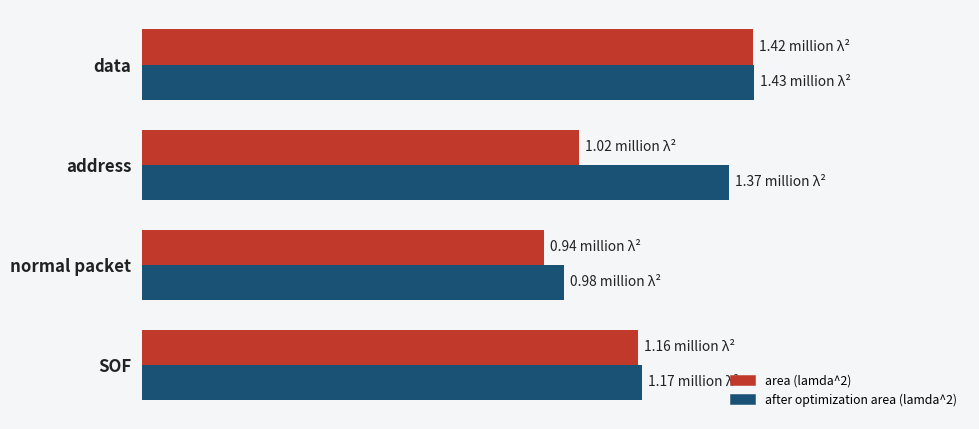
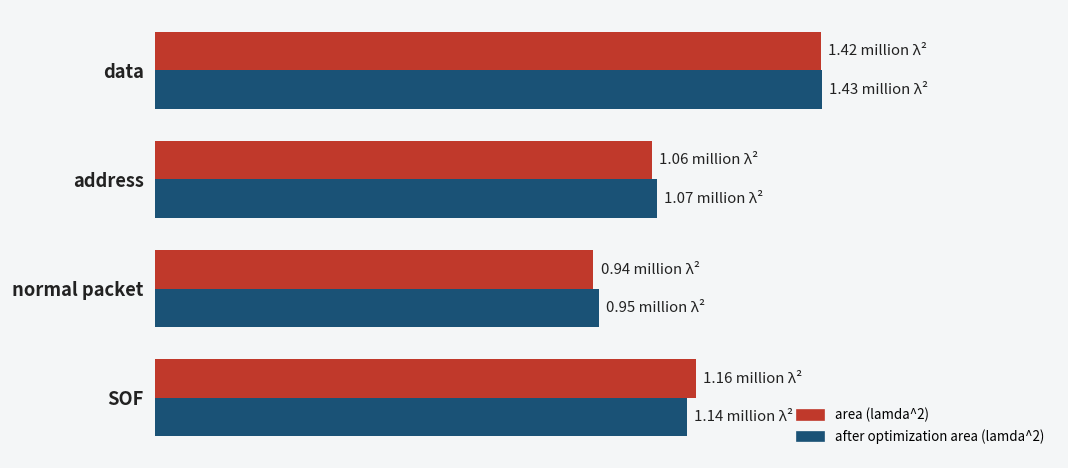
area (lamda^2), address: 1.02 -> 1.06
after optimization area (lamda^2), address: 1.37 -> 1.07
after optimization area (lamda^2), normal packet: 0.98 -> 0.95
after optimization area (lamda^2), SOF: 1.17 -> 1.14
